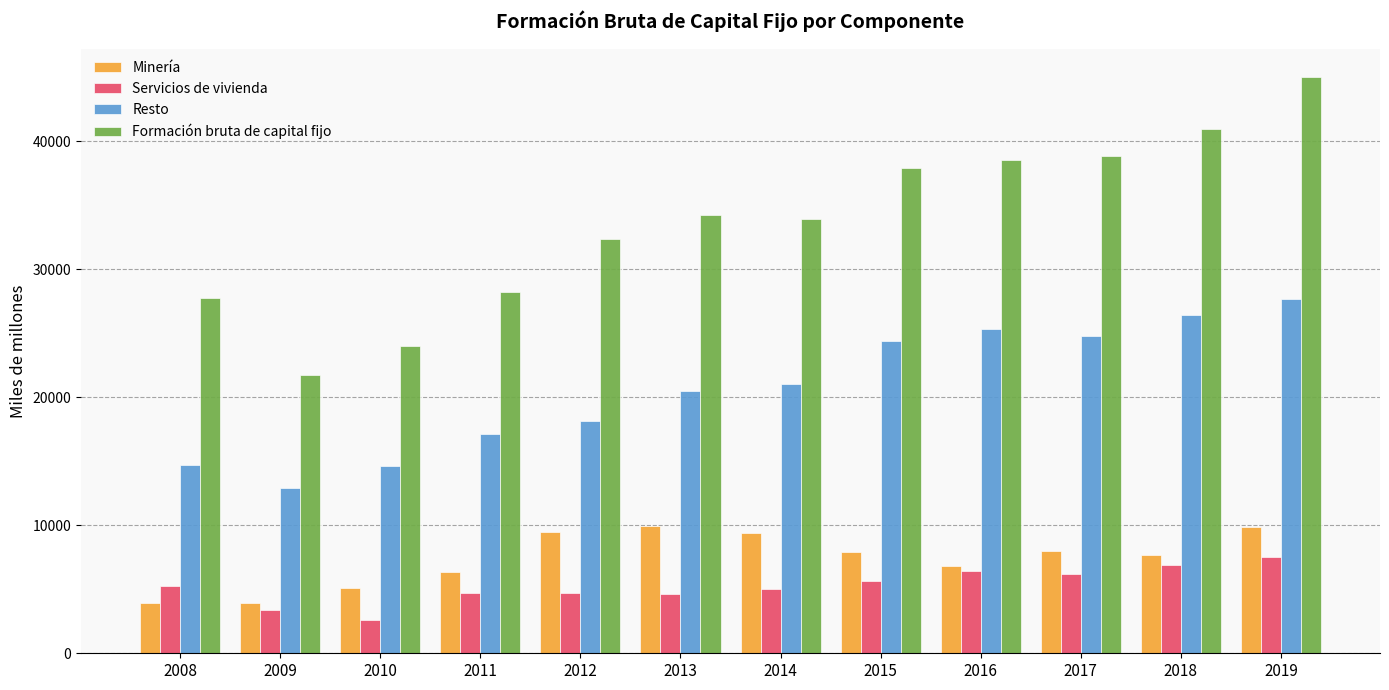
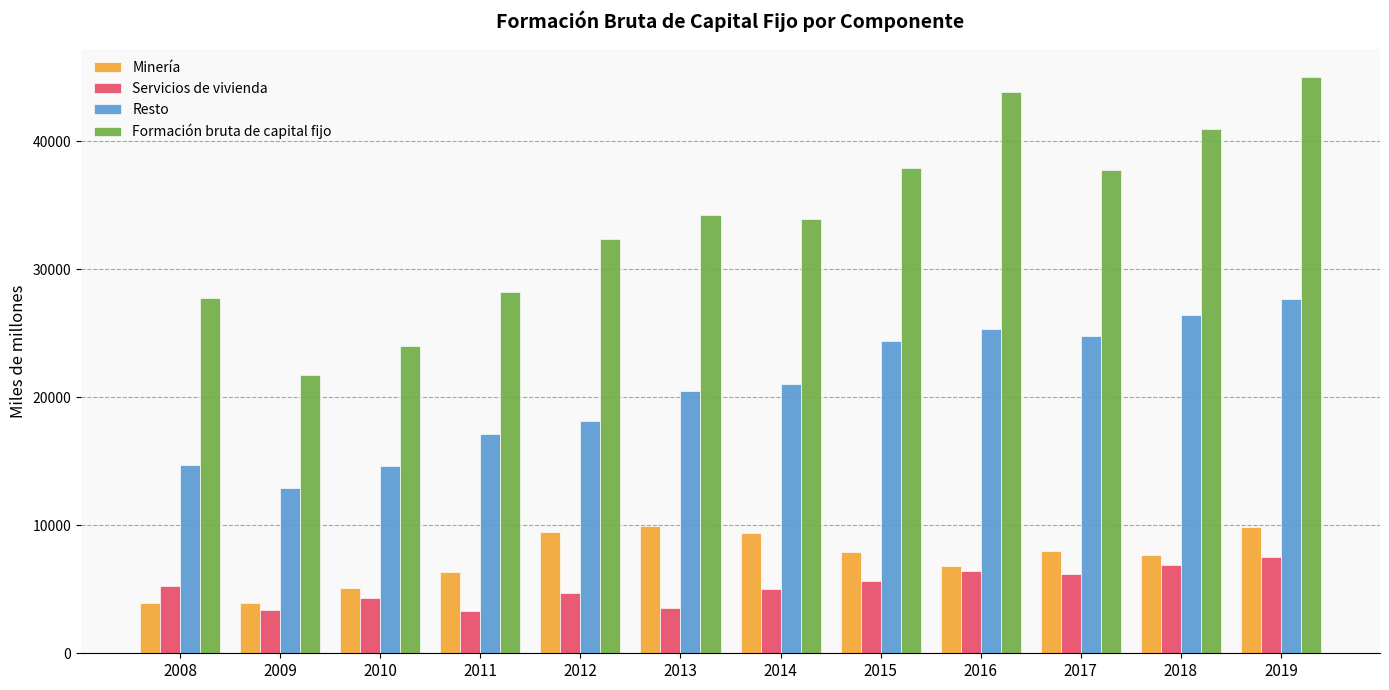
Servicios de vivienda, 2010: 2600 -> 4300
Servicios de vivienda, 2011: 4700 -> 3300
Servicios de vivienda, 2013: 4600 -> 3600
Formación bruta de capital fijo, 2016: 38500 -> 43800
Formación bruta de capital fijo, 2017: 38900 -> 37800
